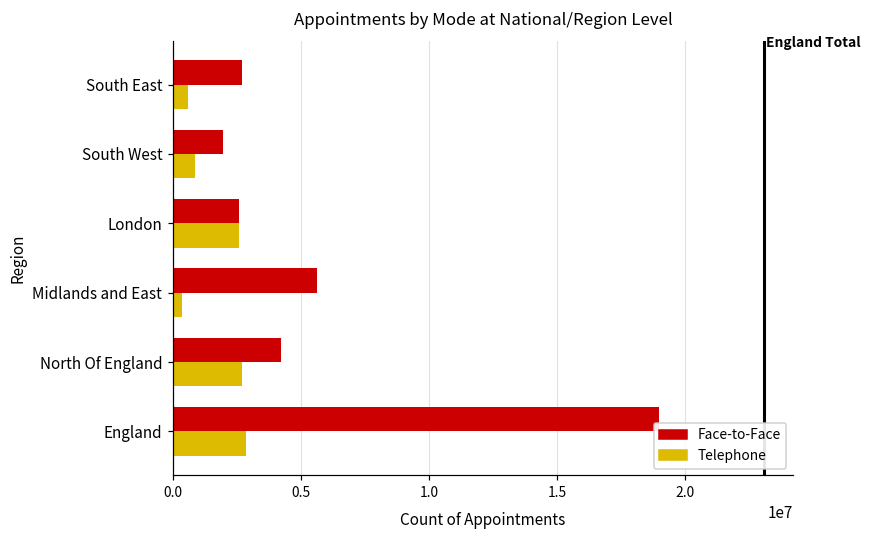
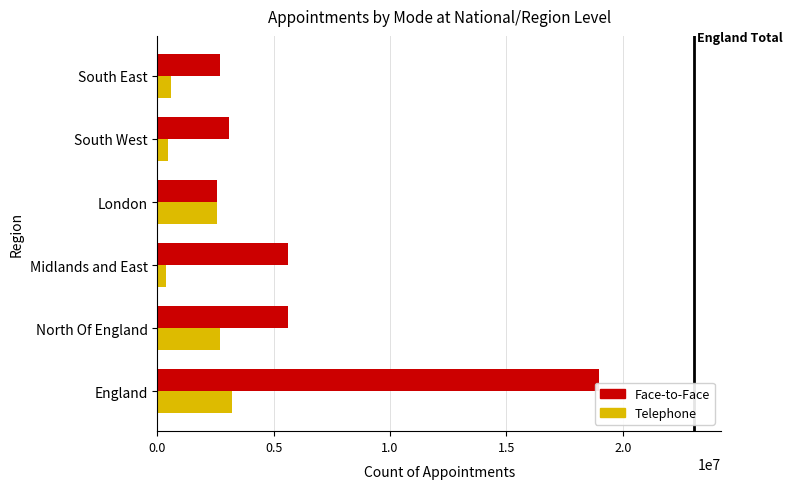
Face-to-Face, South West: 1900000 -> 3100000
Telephone, South West: 900000 -> 400000
Face-to-Face, North Of England: 4200000 -> 5600000
Telephone, England: 2900000 -> 3200000
